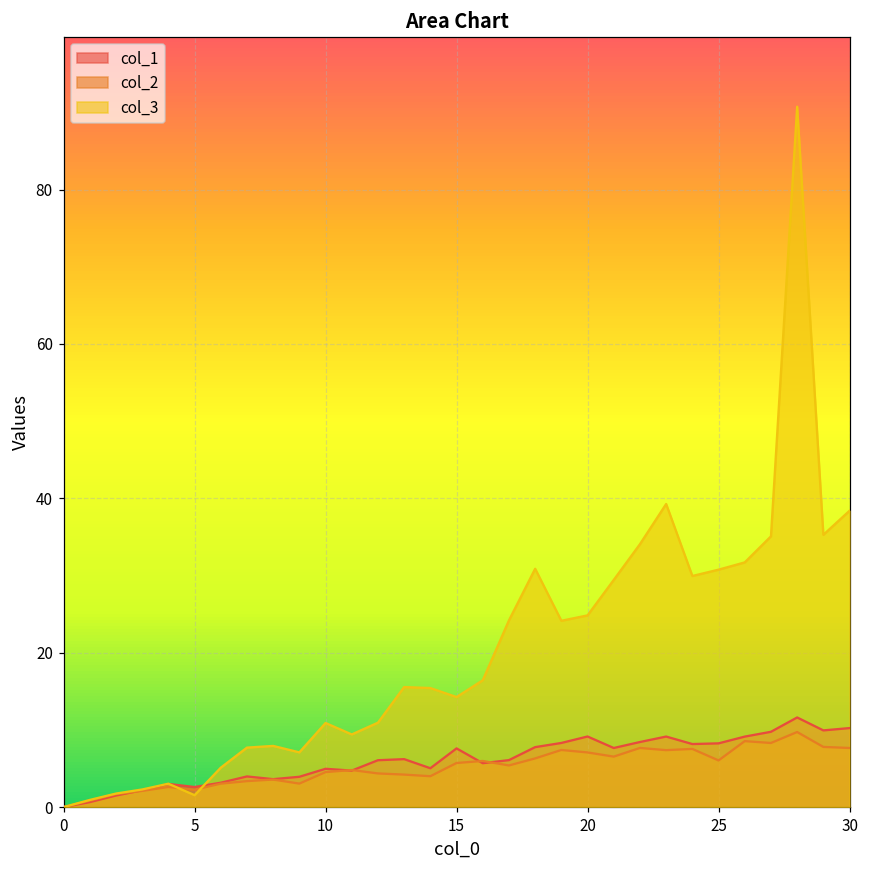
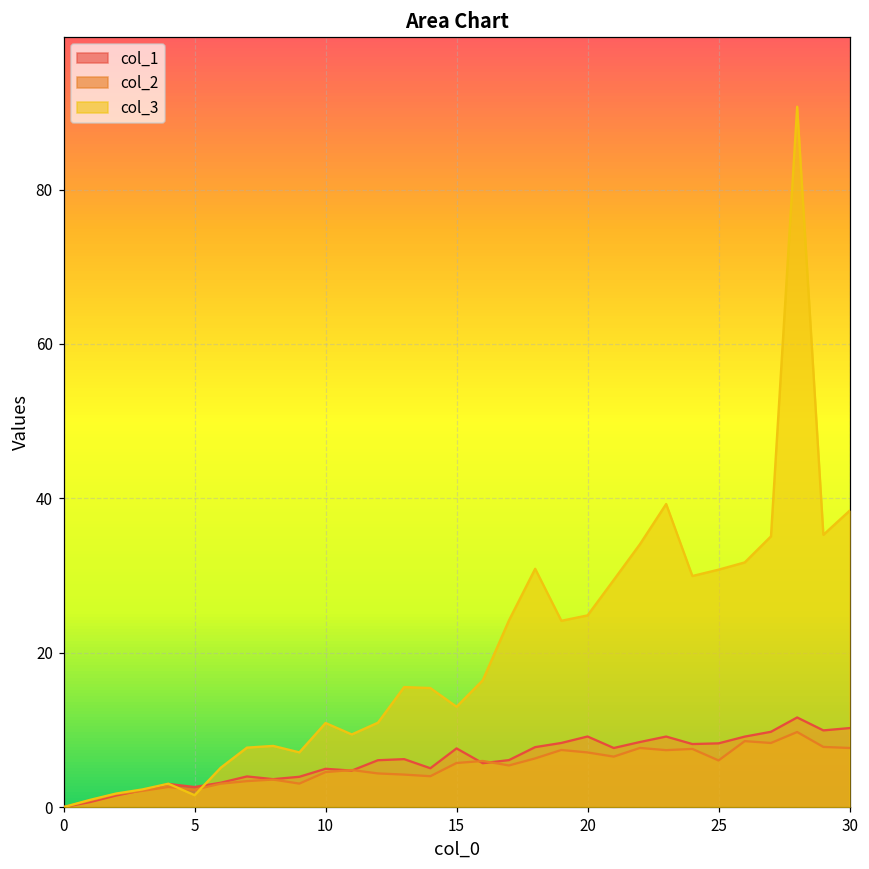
col_3, 15: 14 -> 13
